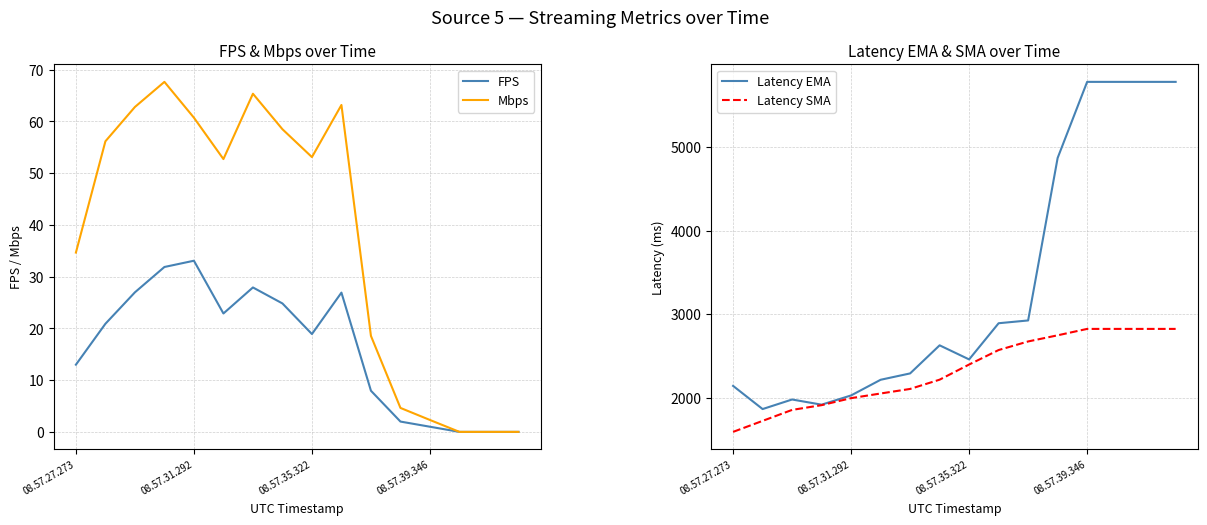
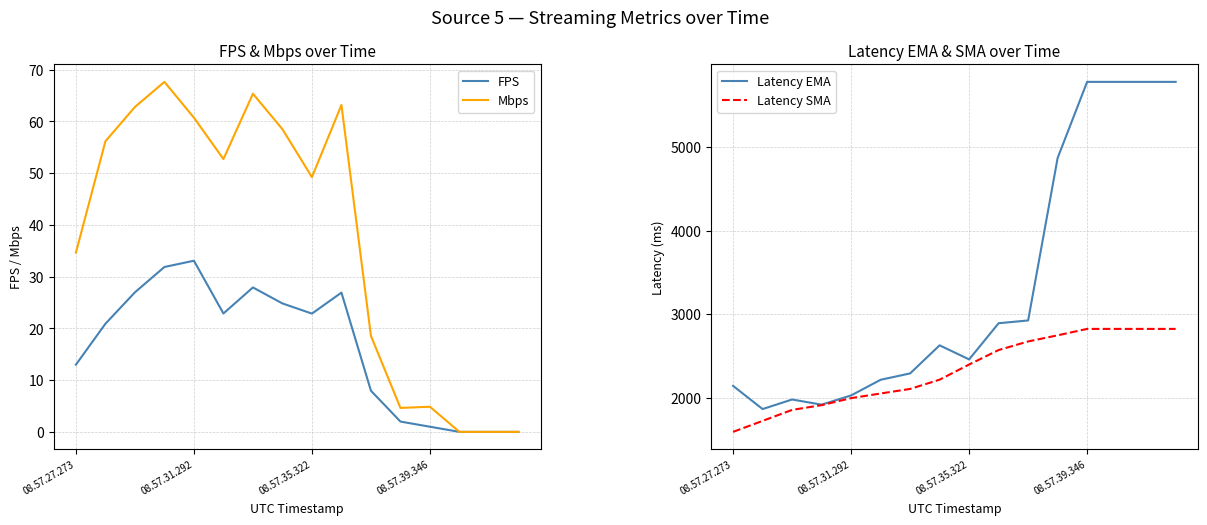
FPS & Mbps over Time, FPS, 08.57.35.322: 19 -> 23
FPS & Mbps over Time, Mbps, 08.57.35.322: 53 -> 49
FPS & Mbps over Time, Mbps, 08.57.39.346: 2 -> 5
